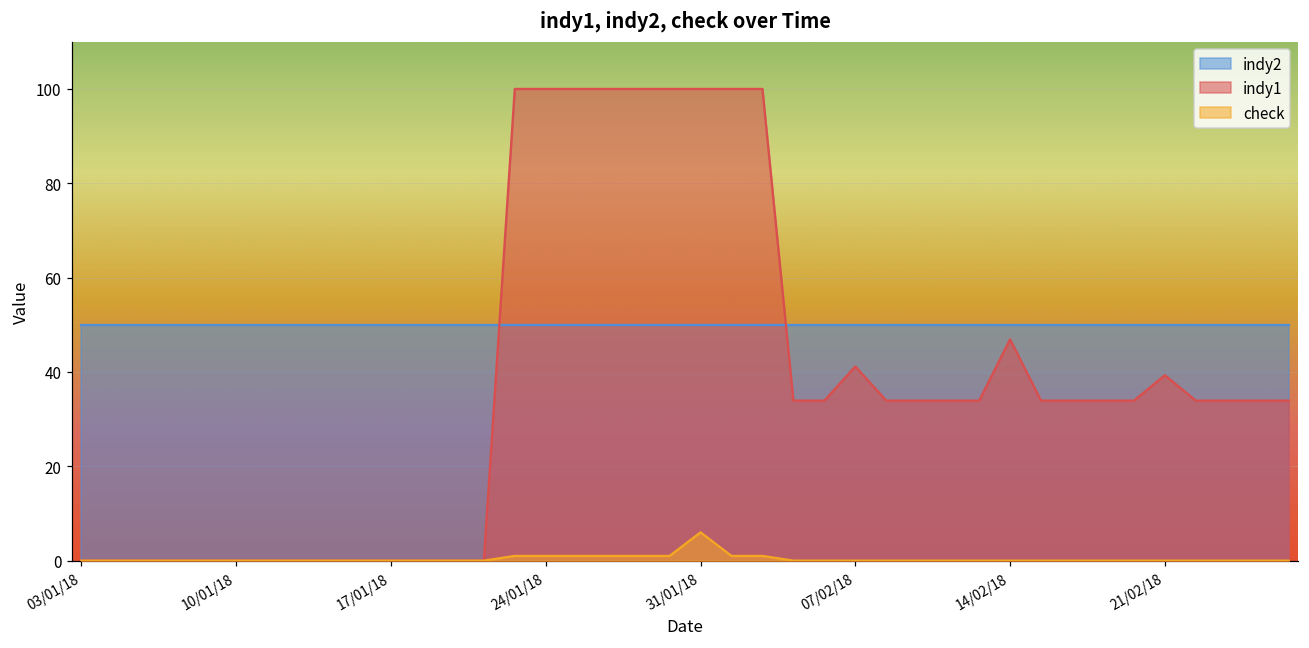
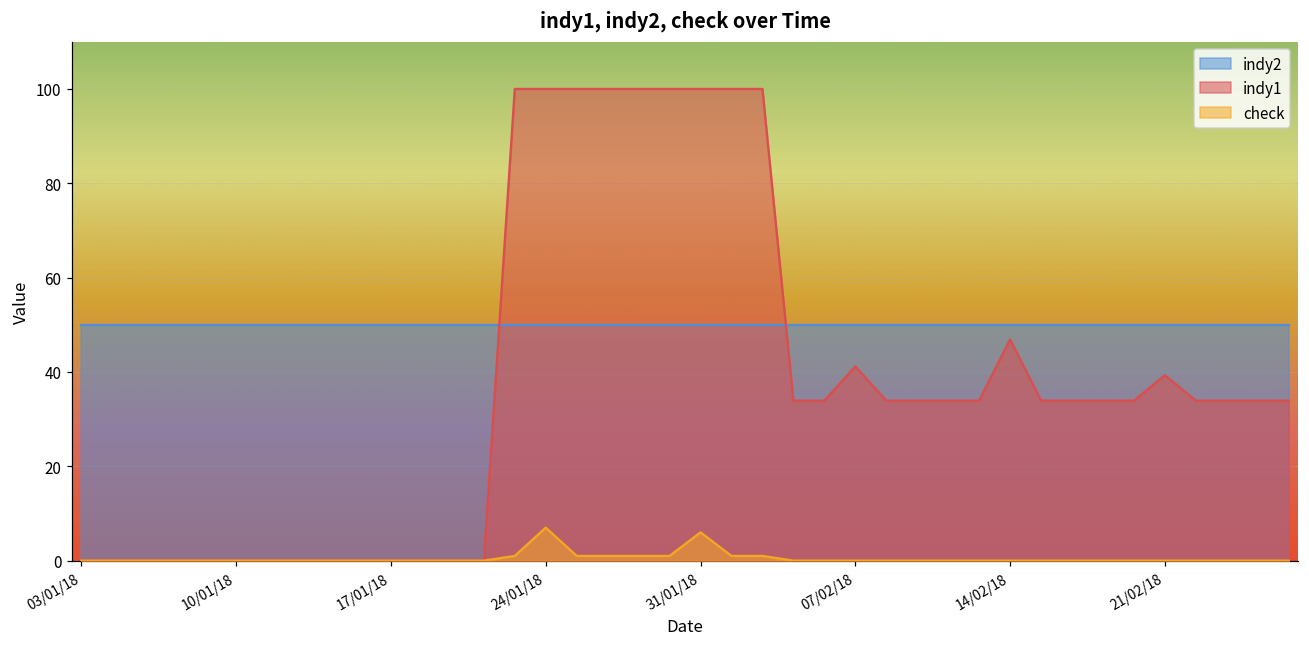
check, 24/01/18: 1 -> 7
